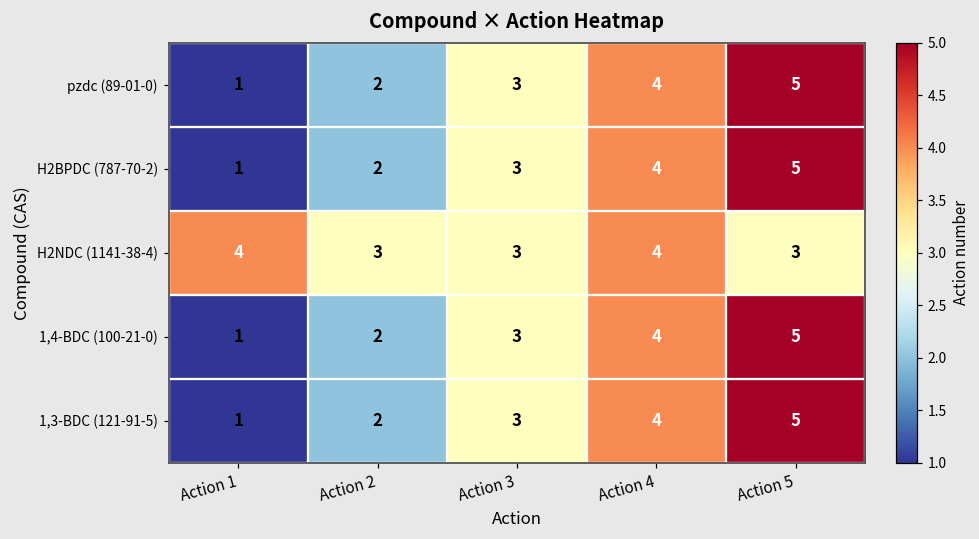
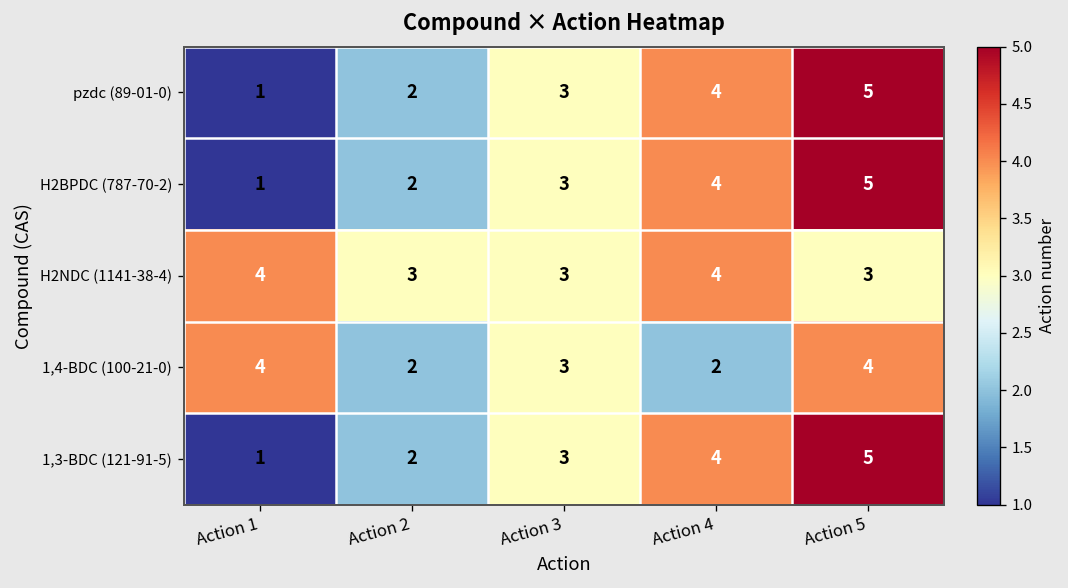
1,4-BDC (100-21-0), Action 1: 1 -> 4
1,4-BDC (100-21-0), Action 4: 4 -> 2
1,4-BDC (100-21-0), Action 5: 5 -> 4
